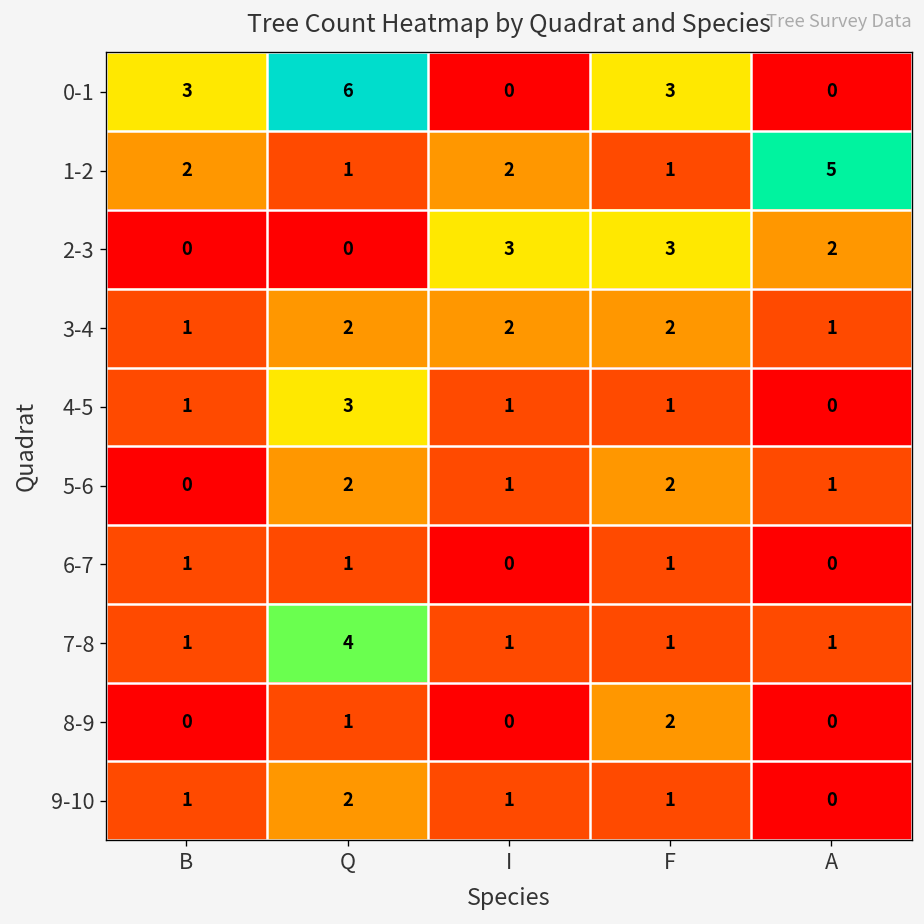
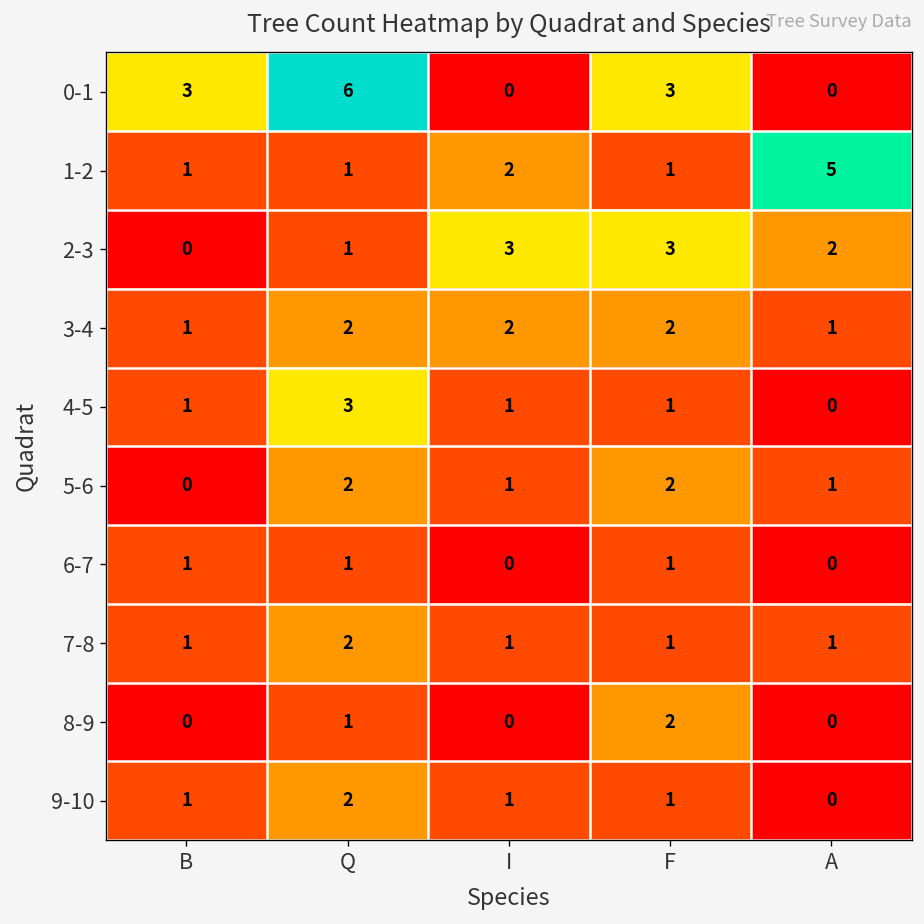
1-2, B: 2 -> 1
2-3, Q: 0 -> 1
7-8, Q: 4 -> 2
